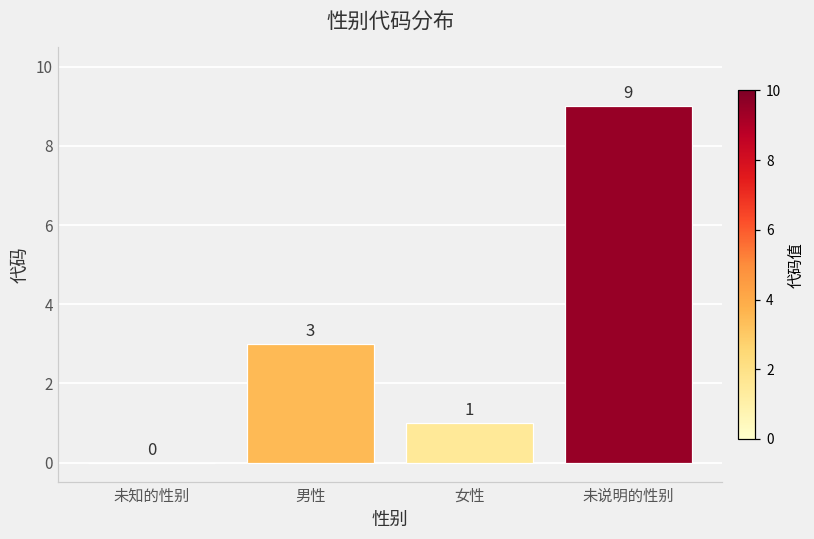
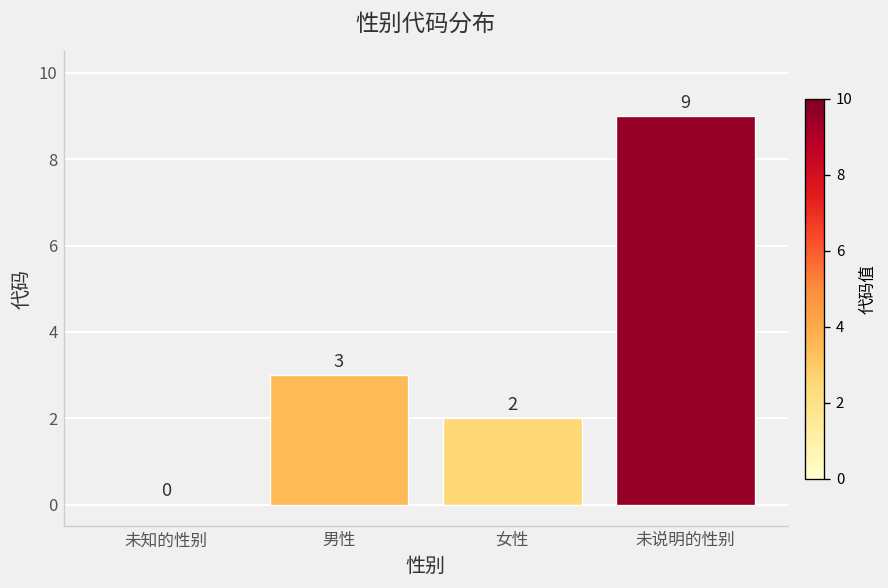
女性: 1 -> 2
